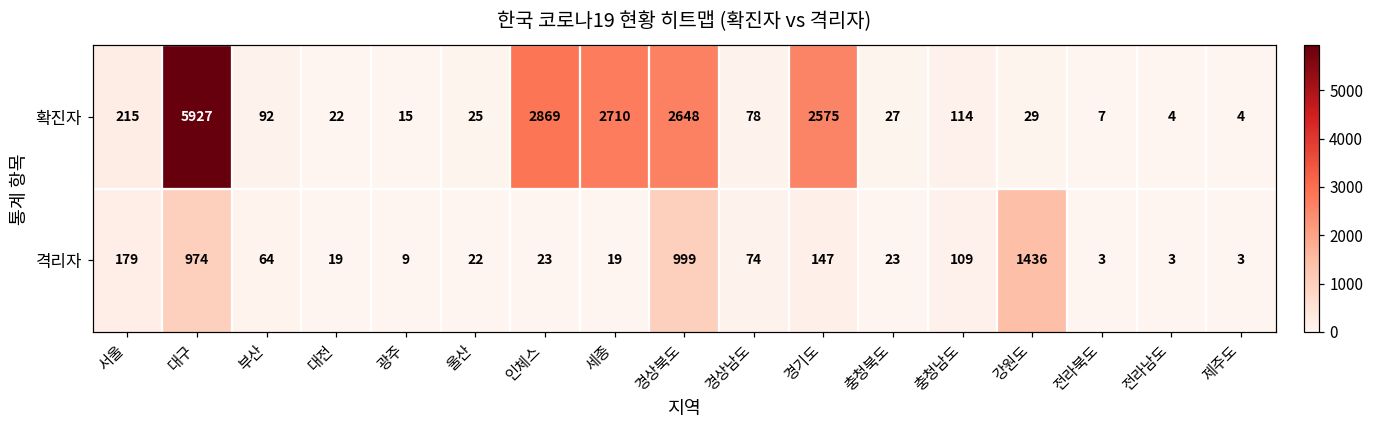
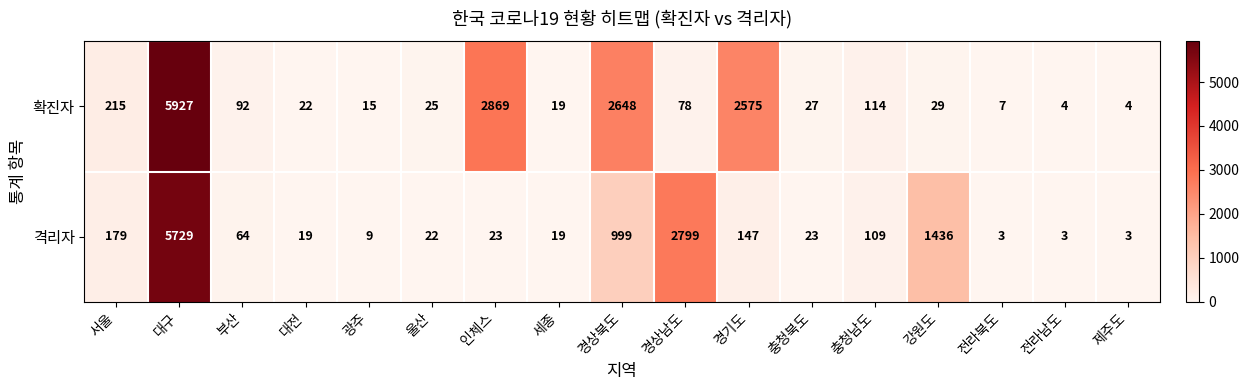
확진자, 세종: 2710 -> 19
격리자, 대구: 974 -> 5729
격리자, 경상남도: 74 -> 2799
